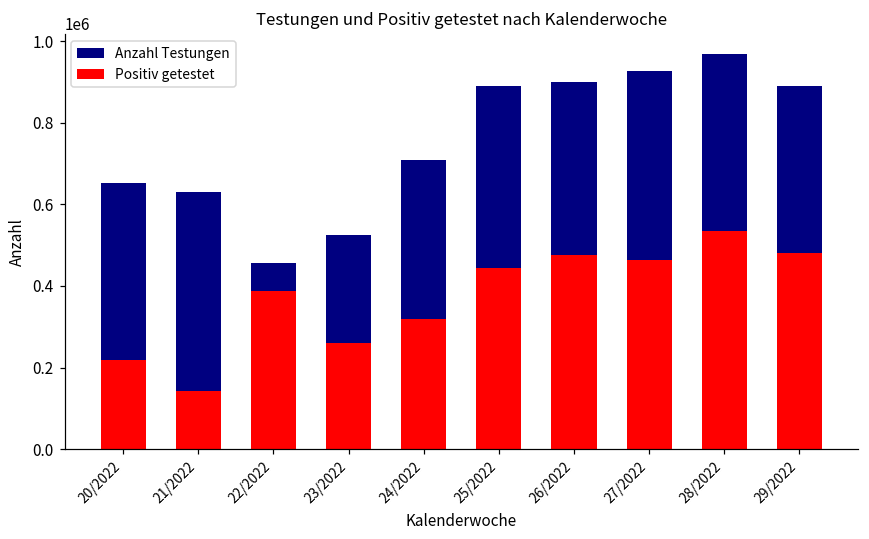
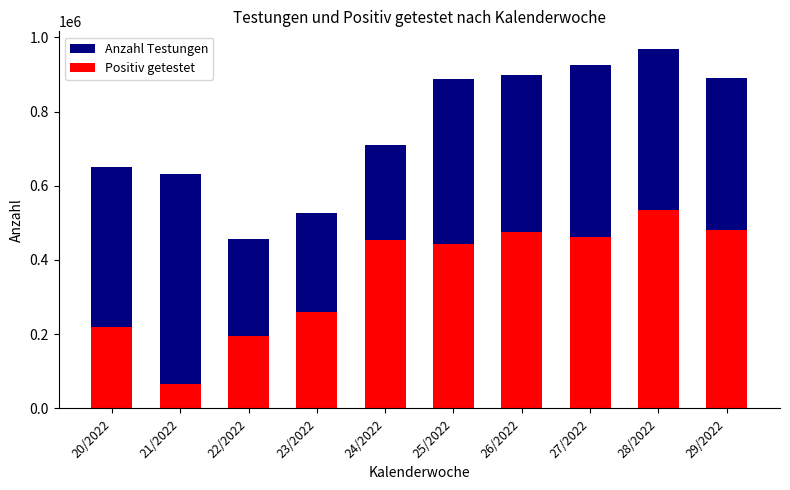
Positiv getestet, 21/2022: 140000 -> 70000
Positiv getestet, 22/2022: 390000 -> 200000
Positiv getestet, 24/2022: 320000 -> 450000
